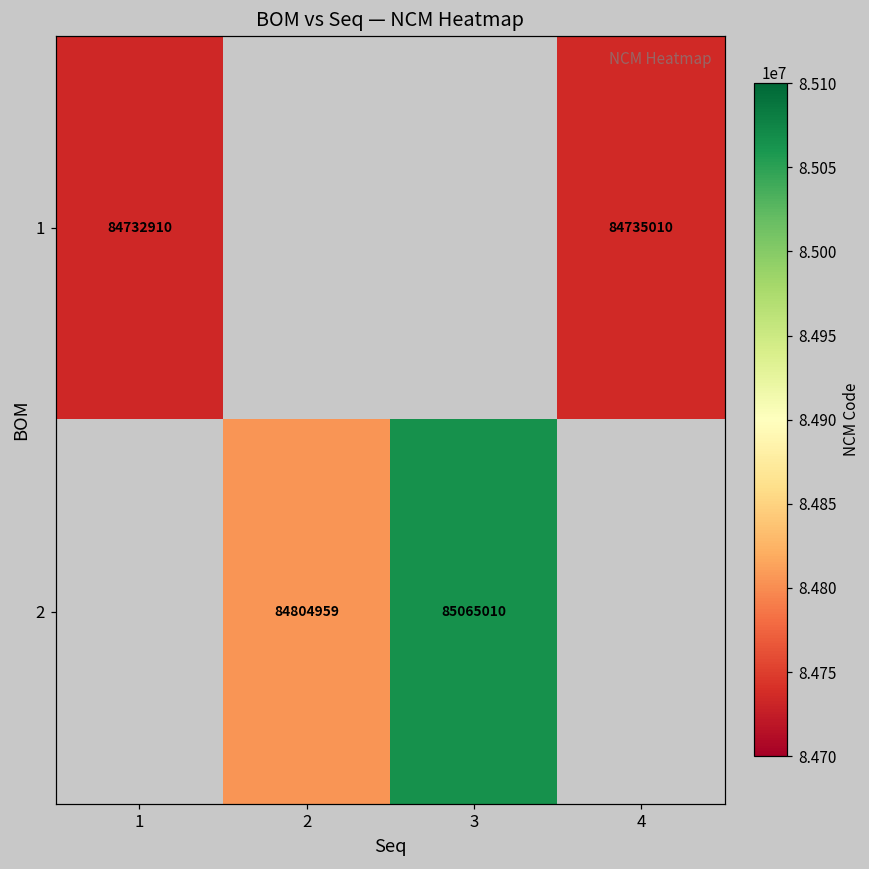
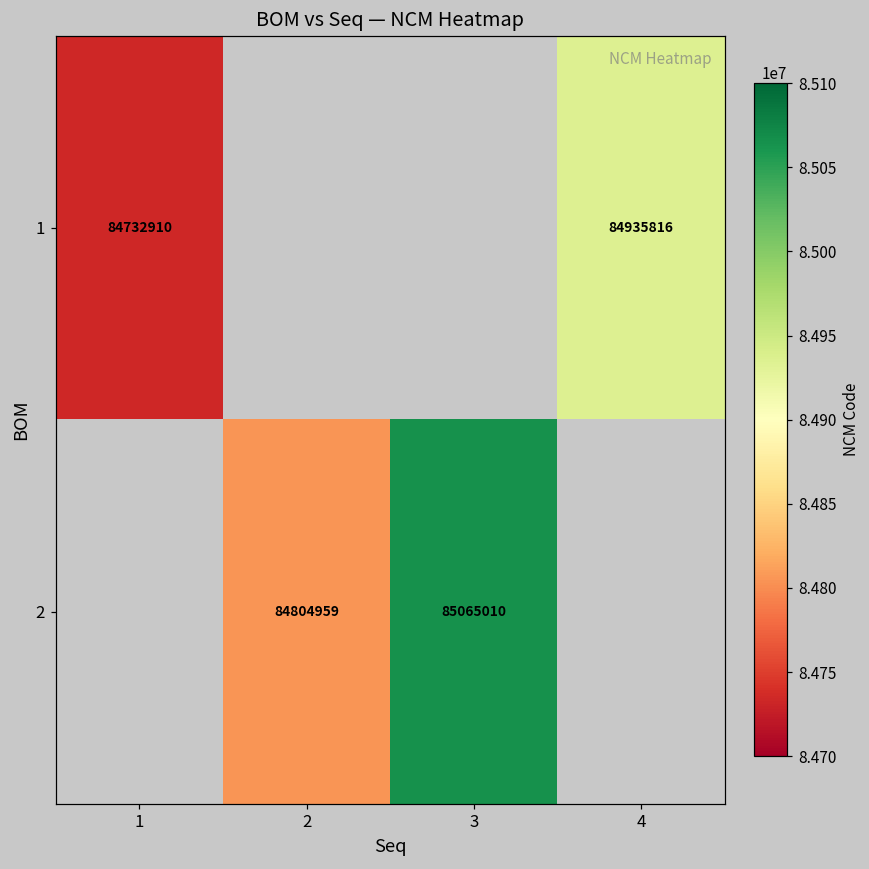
1, 4: 84735010 -> 84935816
